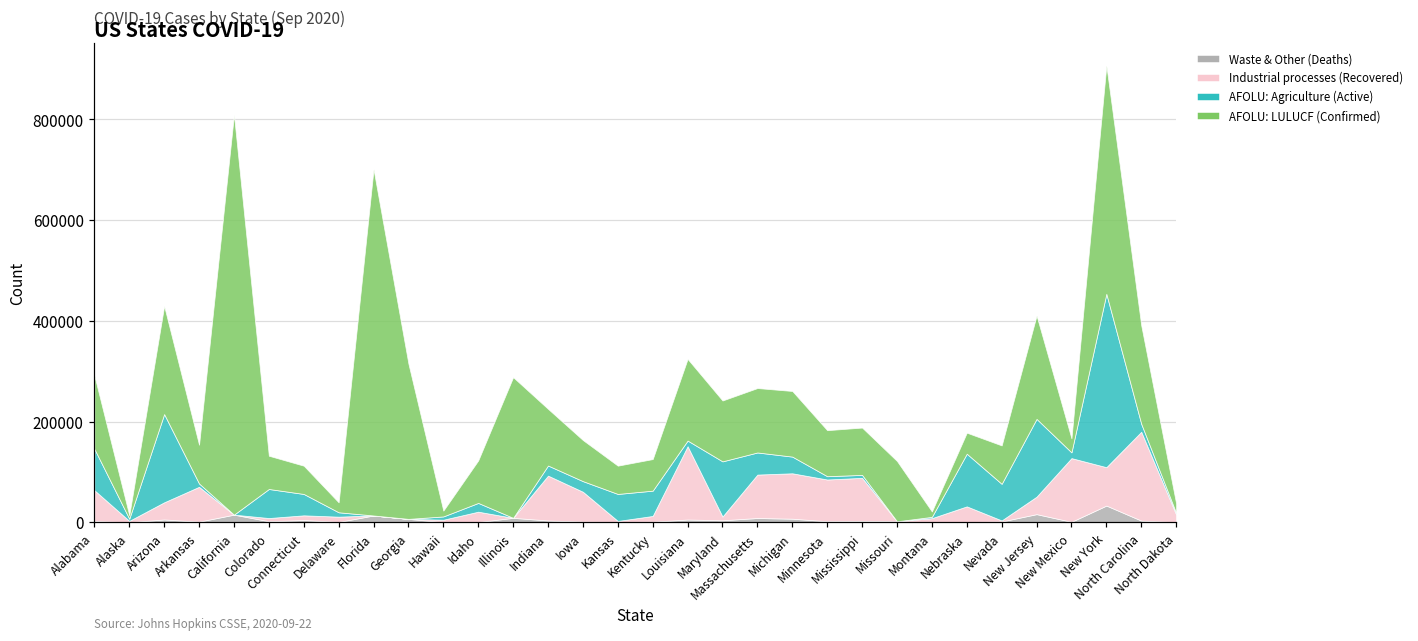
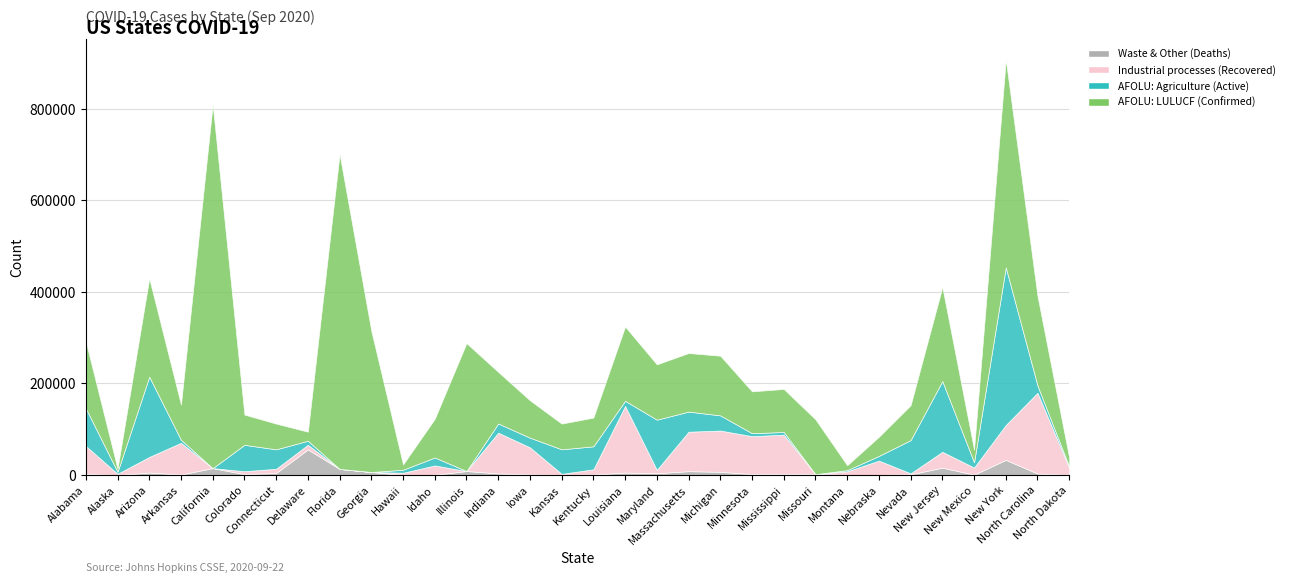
Waste & Other (Deaths), Delaware: 0 -> 60000
AFOLU: Agriculture (Active), Nebraska: 100000 -> 10000
Industrial processes (Recovered), New Mexico: 130000 -> 20000
